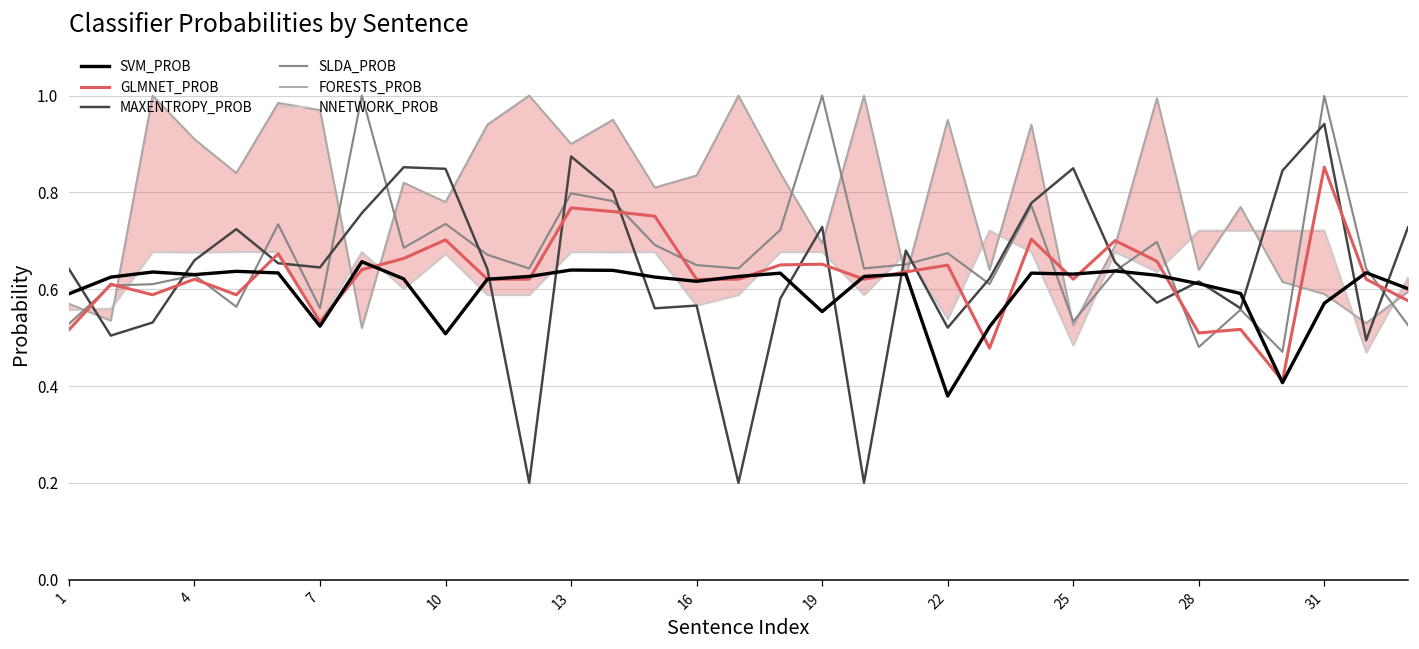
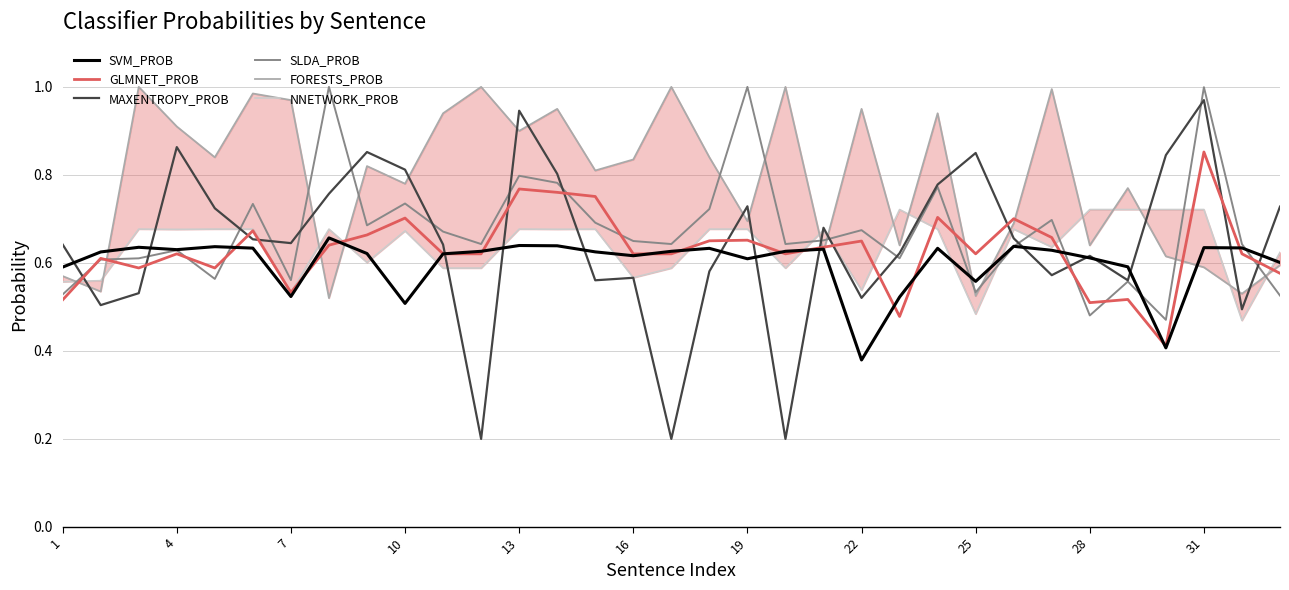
MAXENTROPY_PROB, 4: 0.66 -> 0.86
MAXENTROPY_PROB, 10: 0.85 -> 0.81
MAXENTROPY_PROB, 13: 0.87 -> 0.95
SVM_PROB, 19: 0.55 -> 0.61
SVM_PROB, 25: 0.63 -> 0.56
SVM_PROB, 31: 0.57 -> 0.63
MAXENTROPY_PROB, 31: 0.94 -> 0.97
